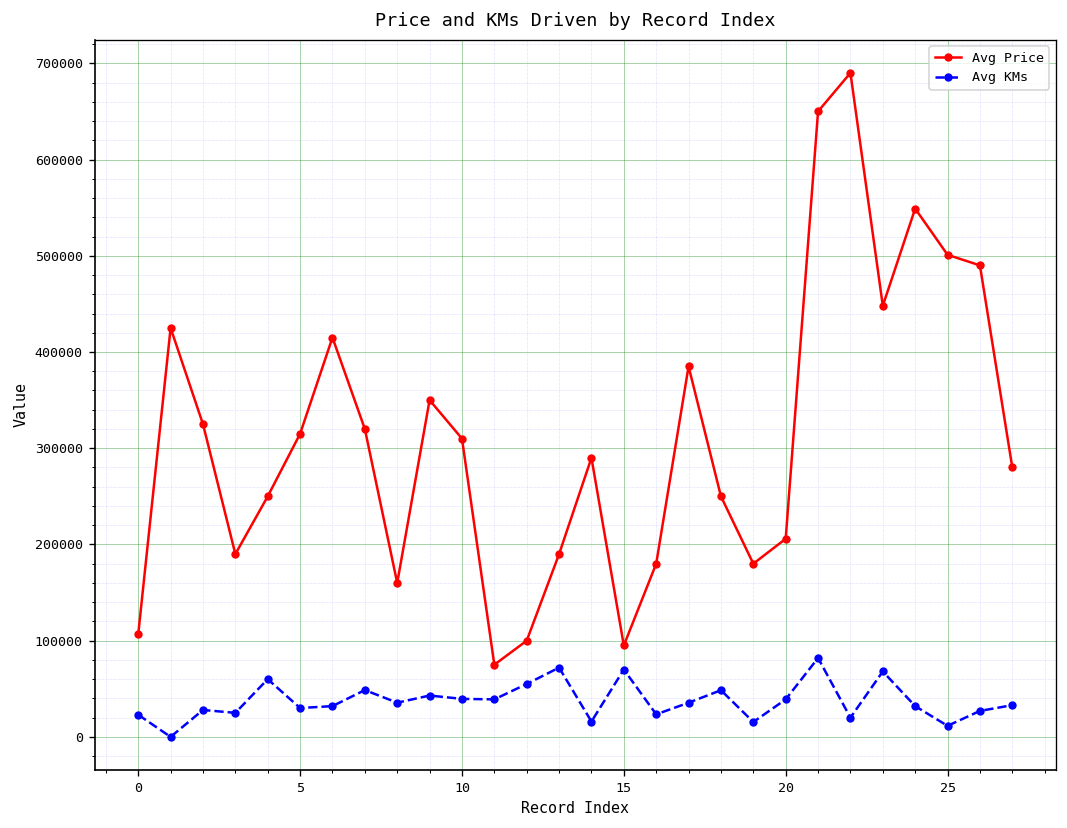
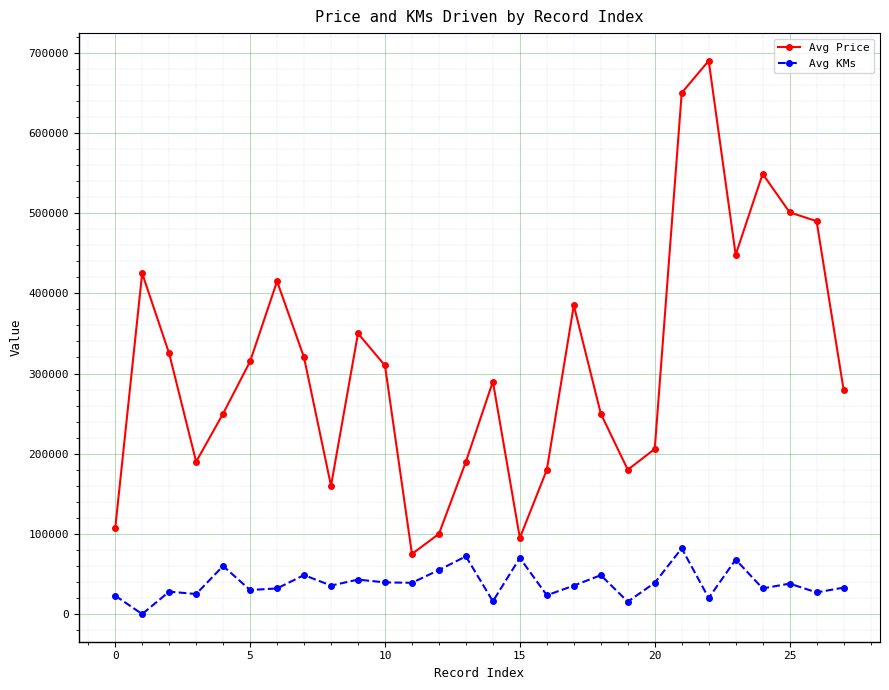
Avg KMs, 25: 10000 -> 40000
